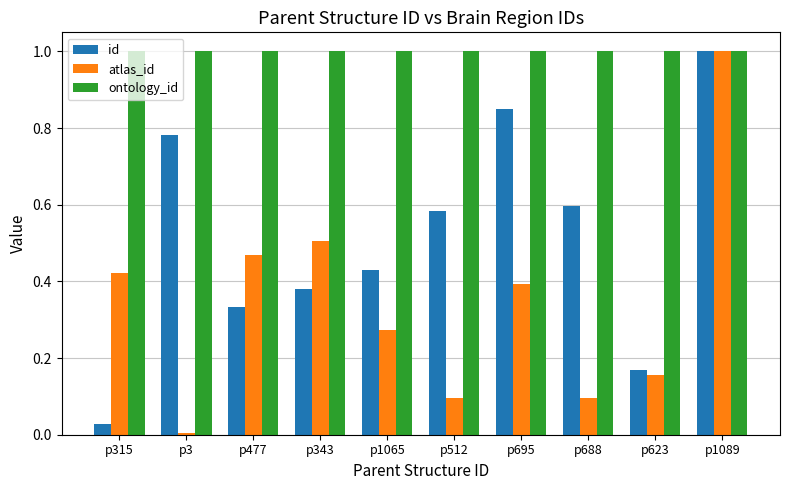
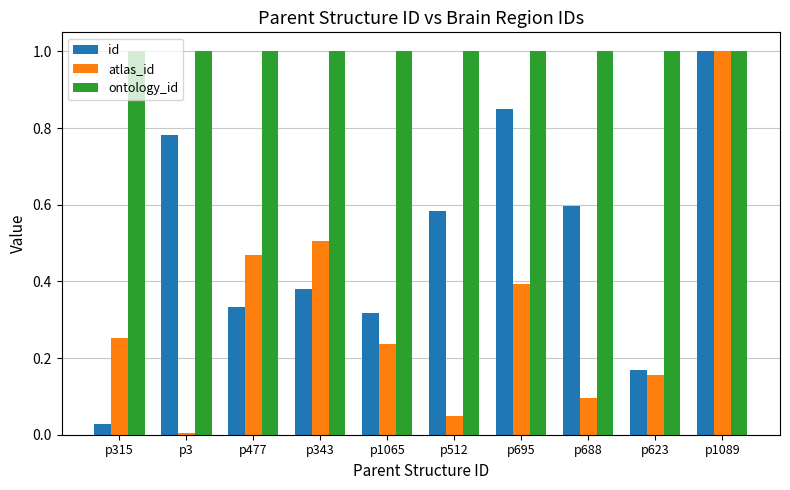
atlas_id, p315: 0.42 -> 0.25
id, p1065: 0.43 -> 0.32
atlas_id, p1065: 0.27 -> 0.24
atlas_id, p512: 0.09 -> 0.05
